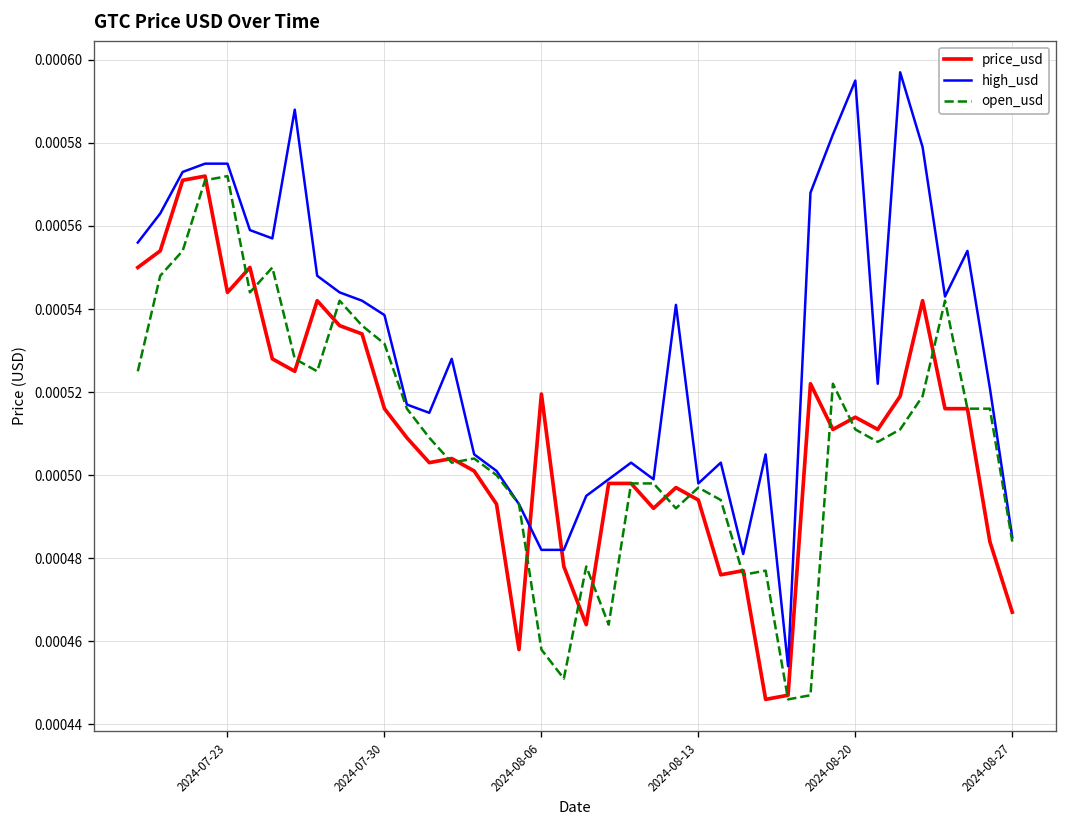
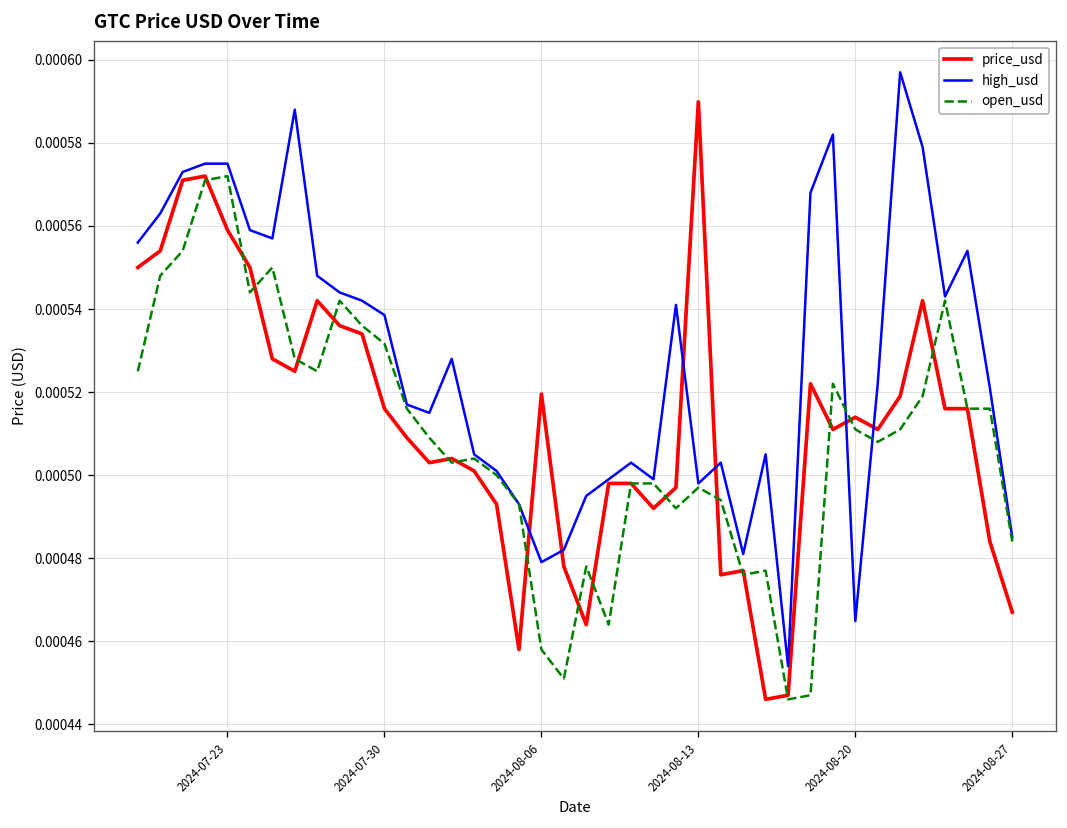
price_usd, 2024-07-23: 0.000544 -> 0.000559
high_usd, 2024-08-06: 0.000482 -> 0.000479
price_usd, 2024-08-13: 0.000494 -> 0.000590
high_usd, 2024-08-20: 0.000595 -> 0.000465
